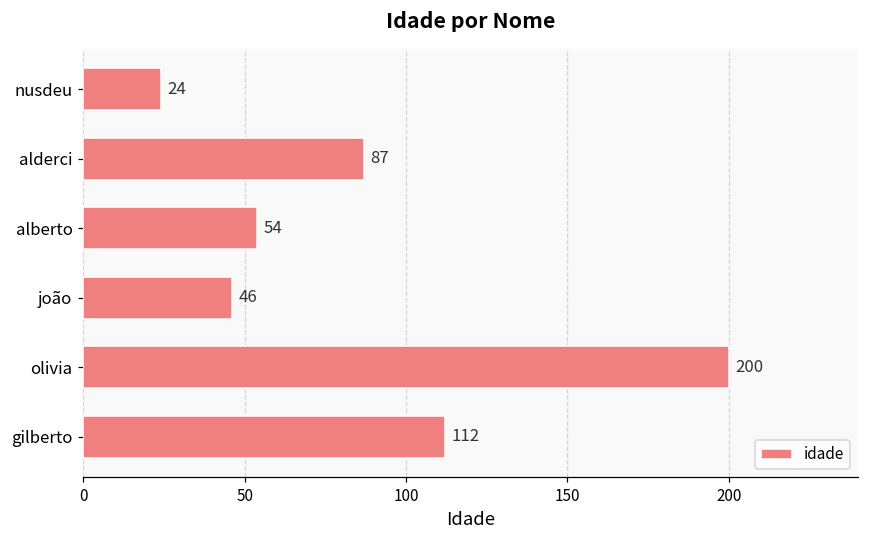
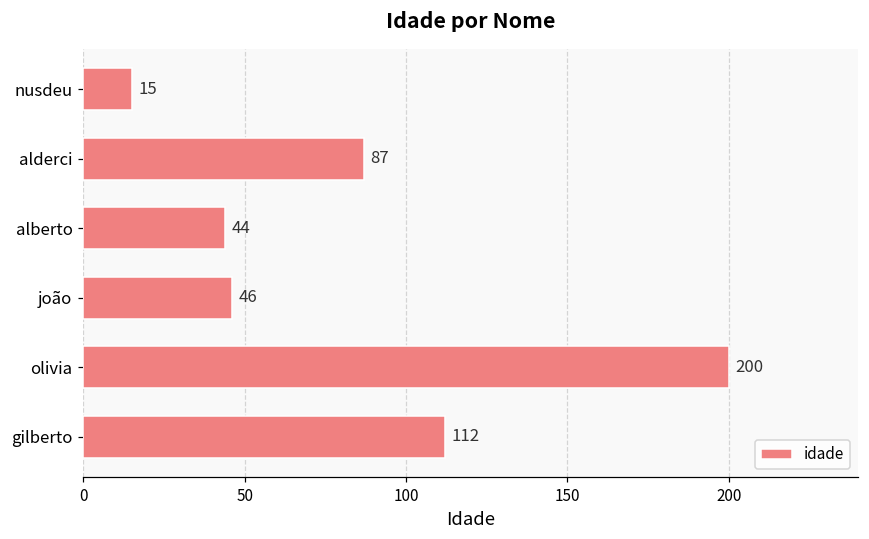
nusdeu: 24 -> 15
alberto: 54 -> 44
